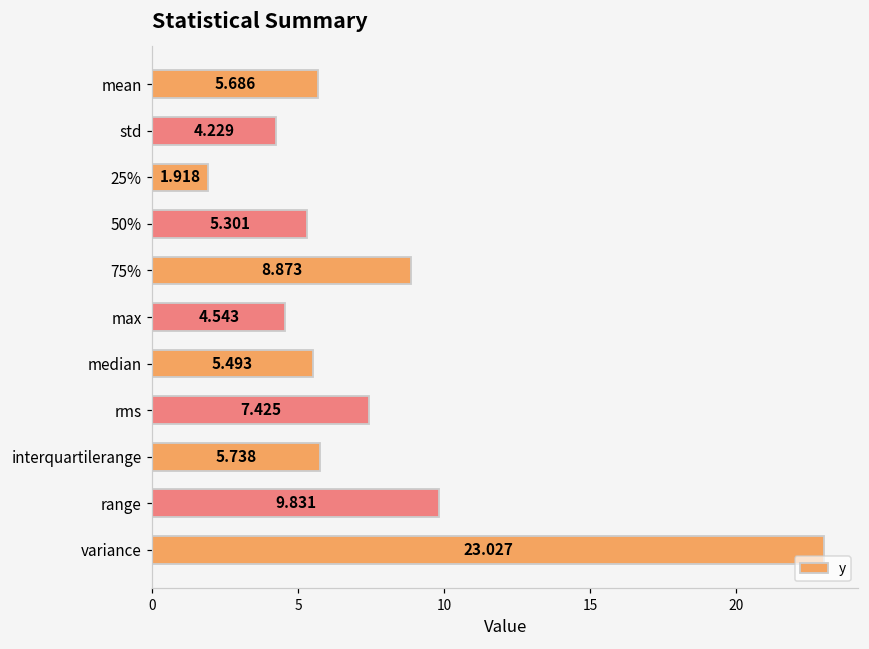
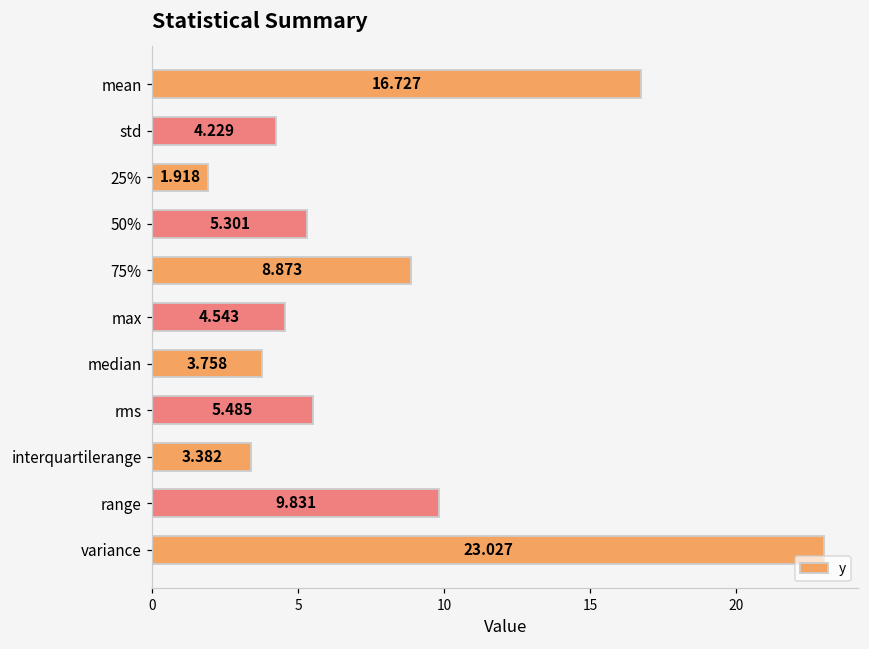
mean: 5.686 -> 16.727
median: 5.493 -> 3.758
rms: 7.425 -> 5.485
interquartilerange: 5.738 -> 3.382
